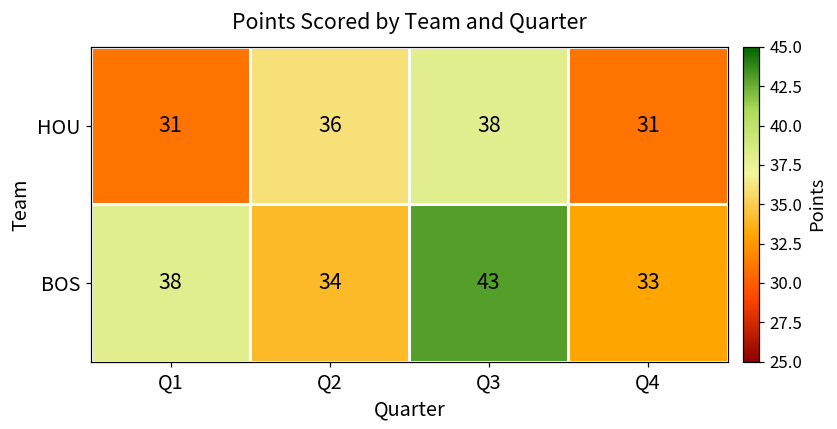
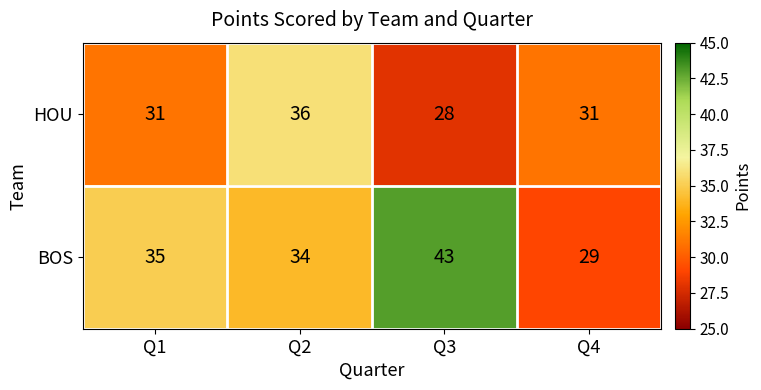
HOU, Q3: 38 -> 28
BOS, Q1: 38 -> 35
BOS, Q4: 33 -> 29
